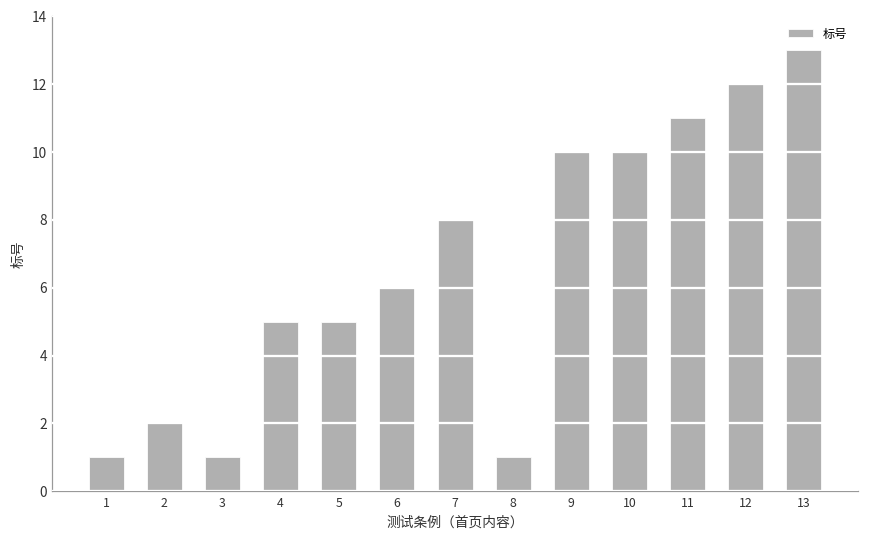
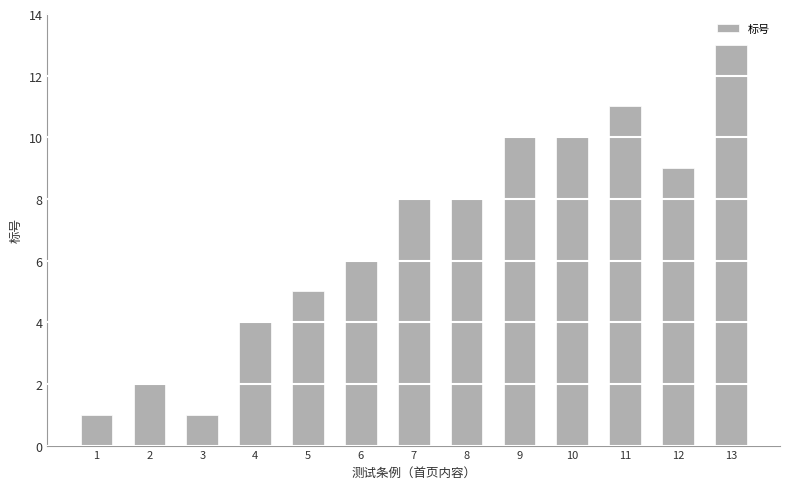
4: 5 -> 4
8: 1 -> 8
12: 12 -> 9
